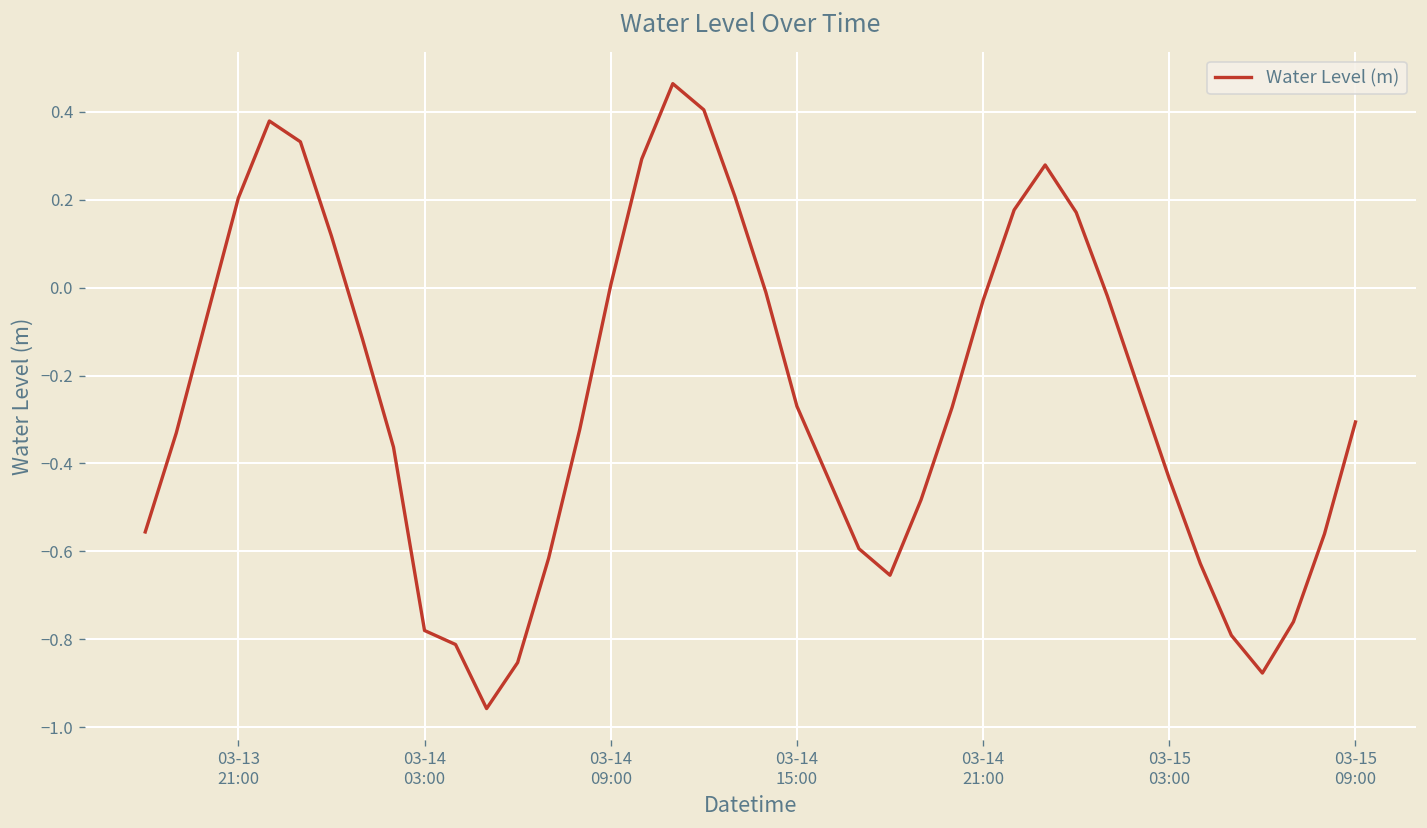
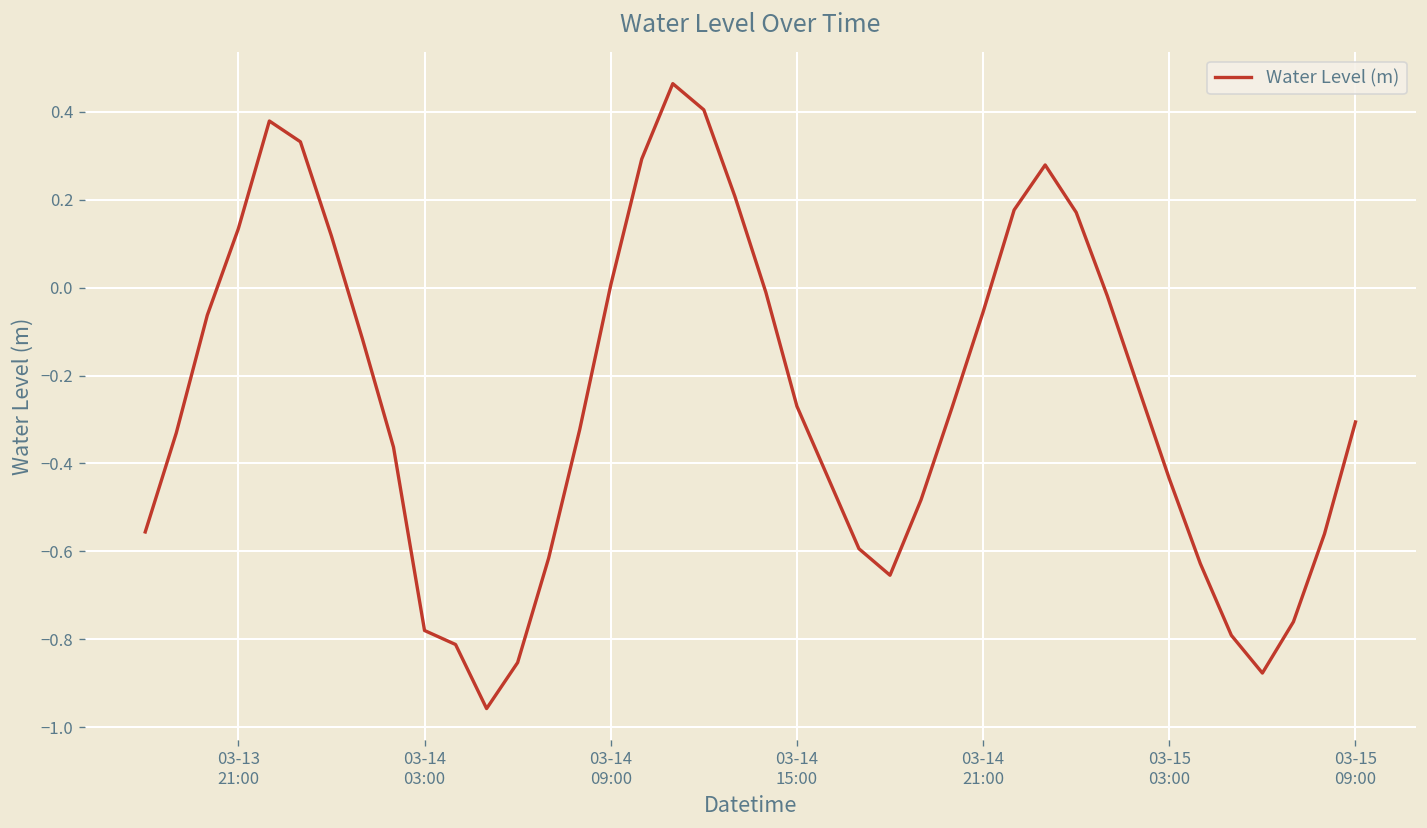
03-13 21:00: 0.20 -> 0.13
03-14 21:00: -0.03 -> -0.06
